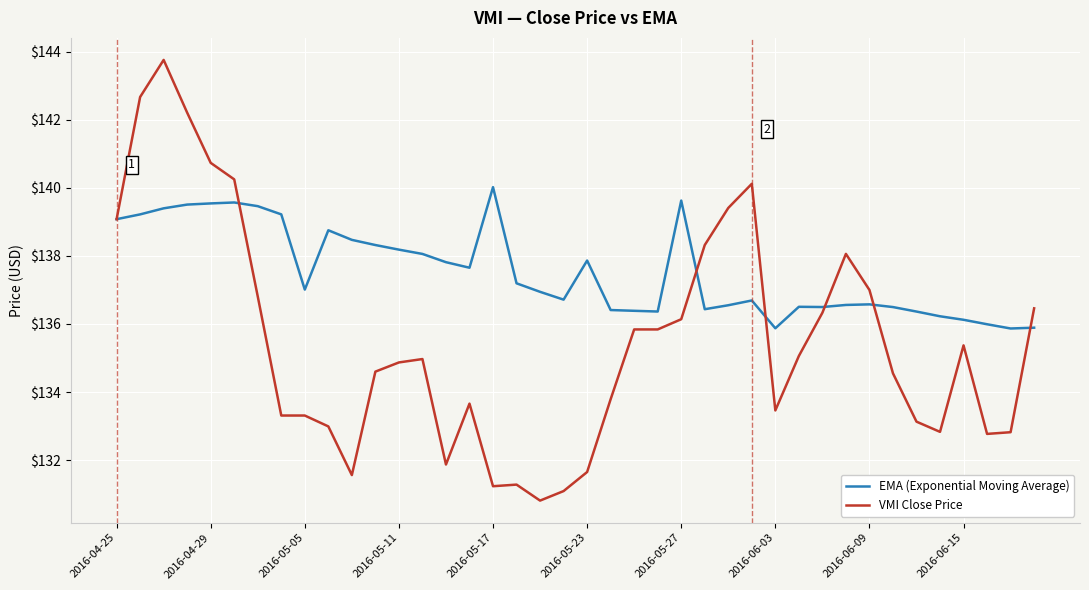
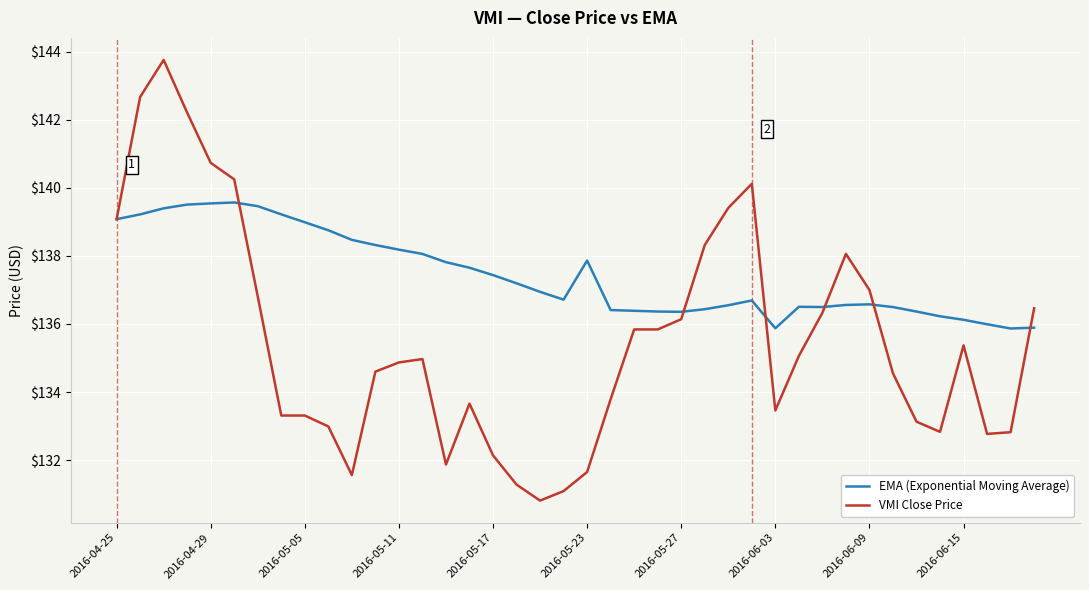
EMA (Exponential Moving Average), 2016-05-05: $137.0 -> $139.0
EMA (Exponential Moving Average), 2016-05-17: $140.0 -> $137.4
VMI Close Price, 2016-05-17: $131.2 -> $132.1
EMA (Exponential Moving Average), 2016-05-27: $139.6 -> $136.4
